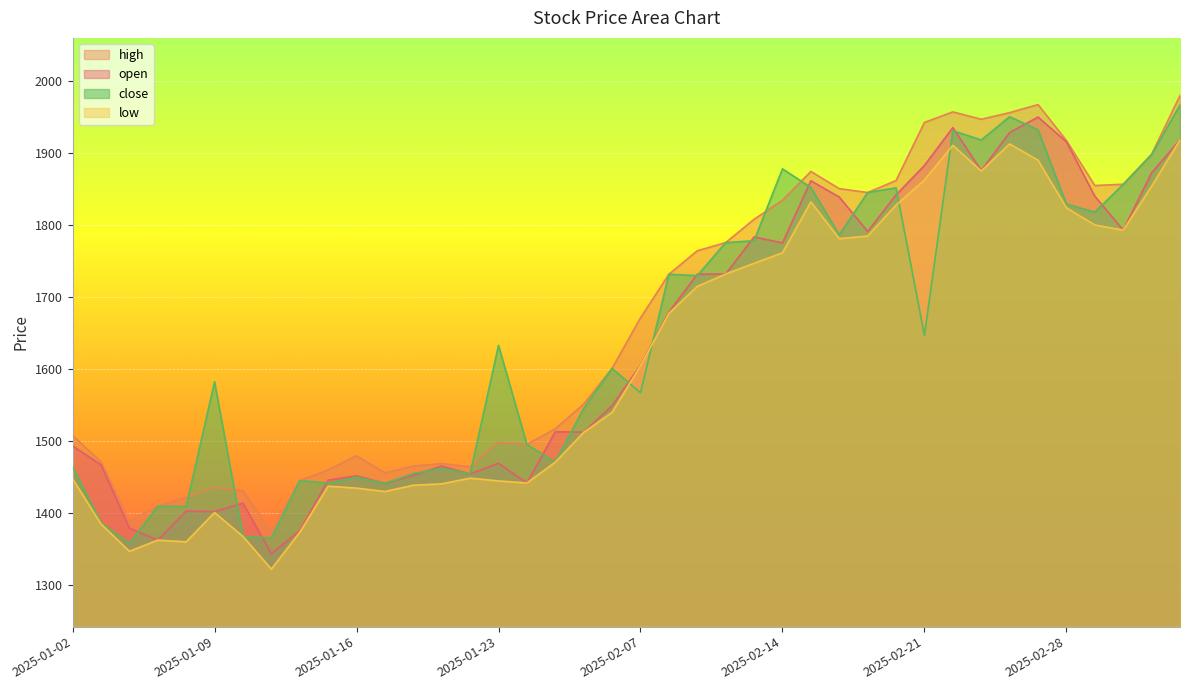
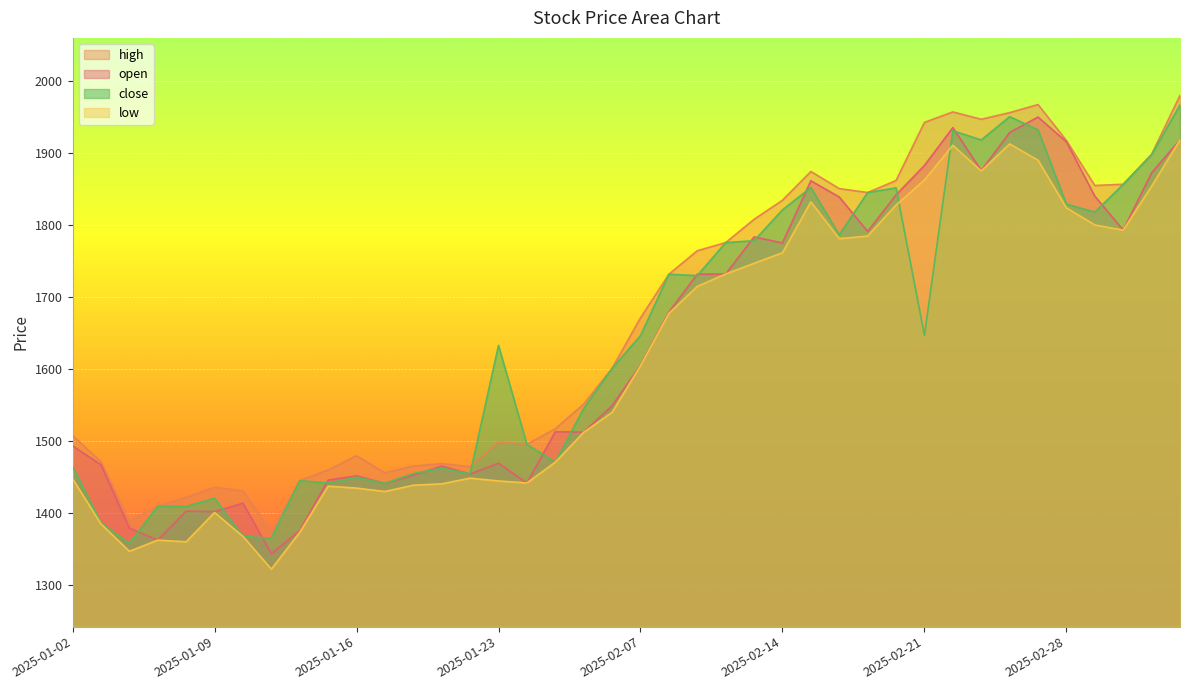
close, 2025-01-09: 1580 -> 1420
close, 2025-02-07: 1570 -> 1650
close, 2025-02-14: 1880 -> 1820
